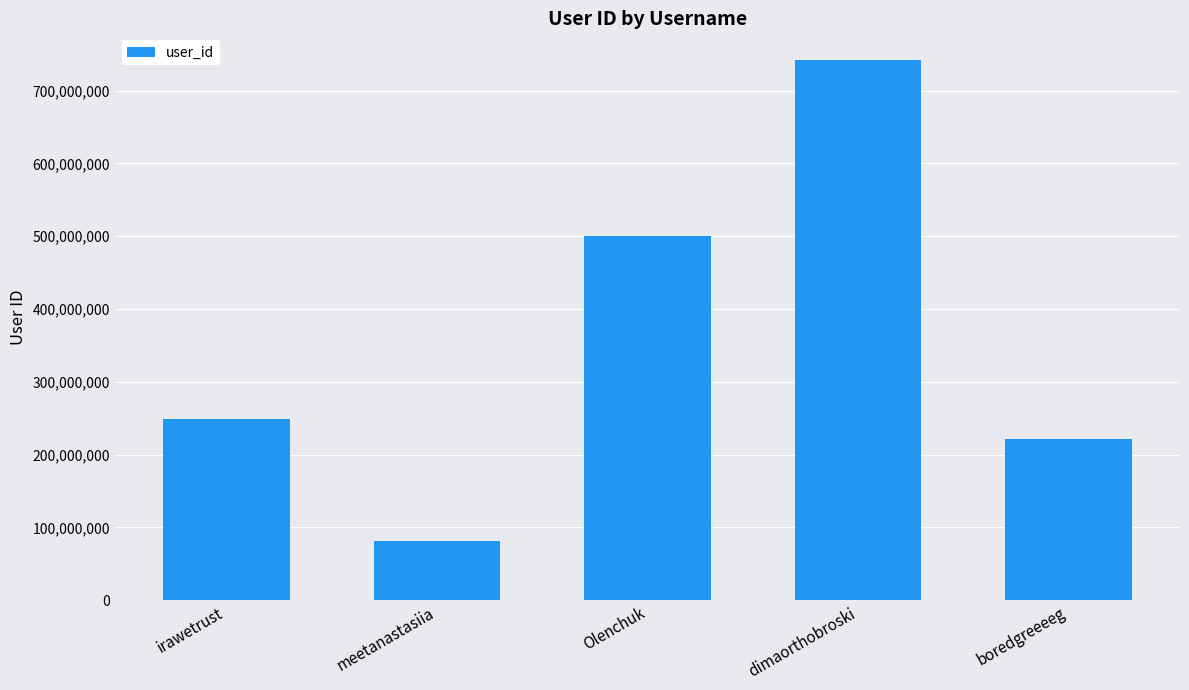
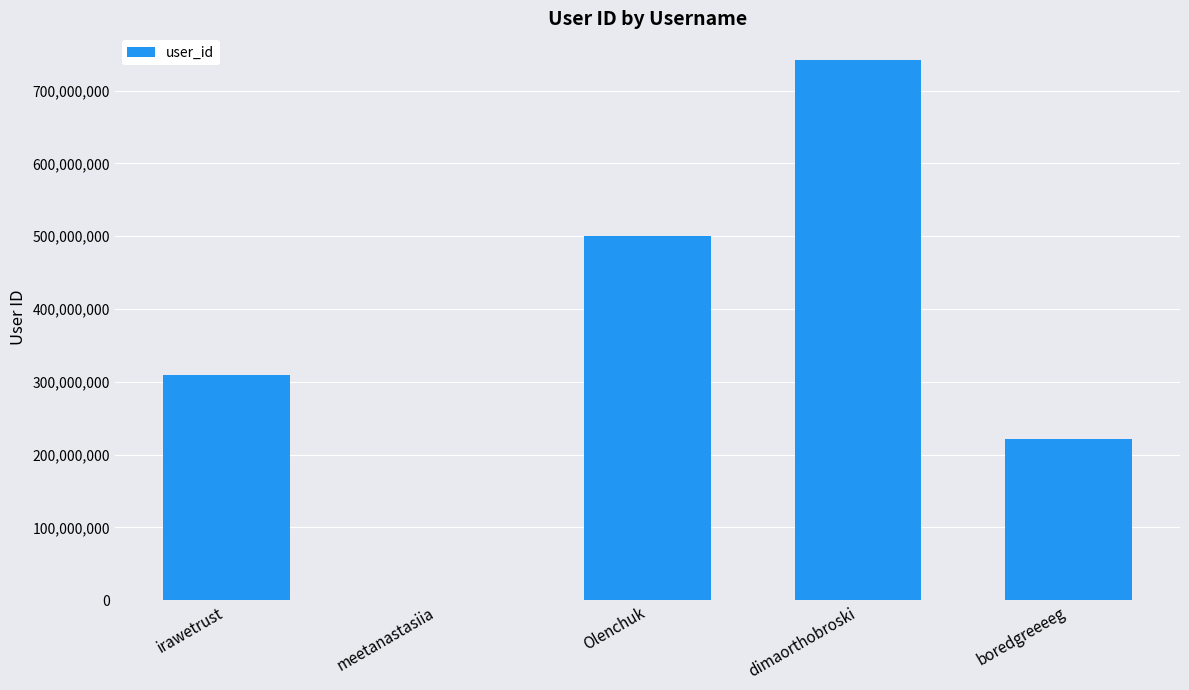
irawetrust: 250,000,000 -> 310,000,000
meetanastasiia: 80,000,000 -> 0
